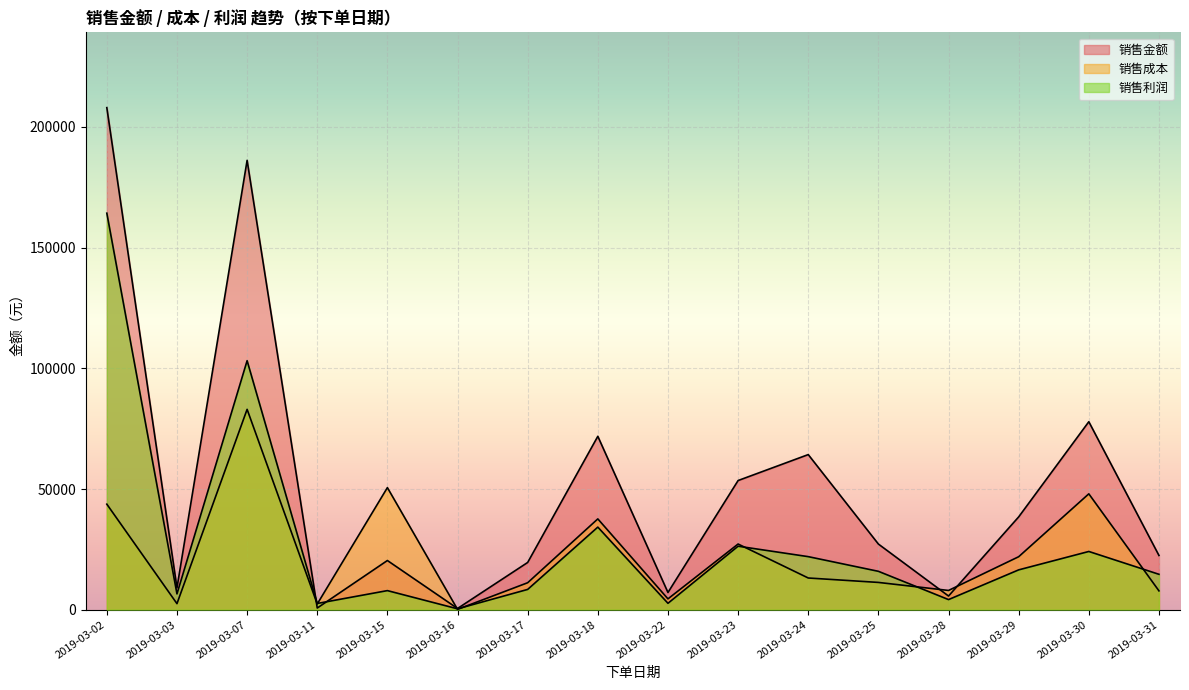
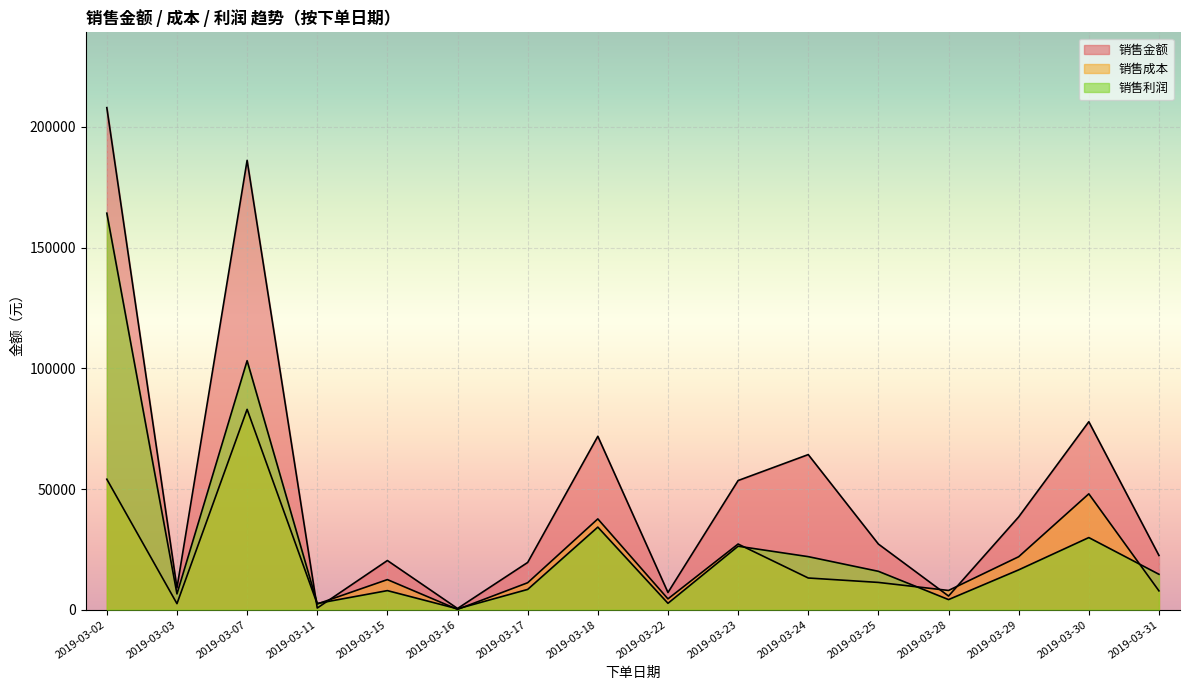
销售成本, 2019-03-02: 44000 -> 54000
销售成本, 2019-03-15: 51000 -> 12000
销售利润, 2019-03-30: 24000 -> 30000
